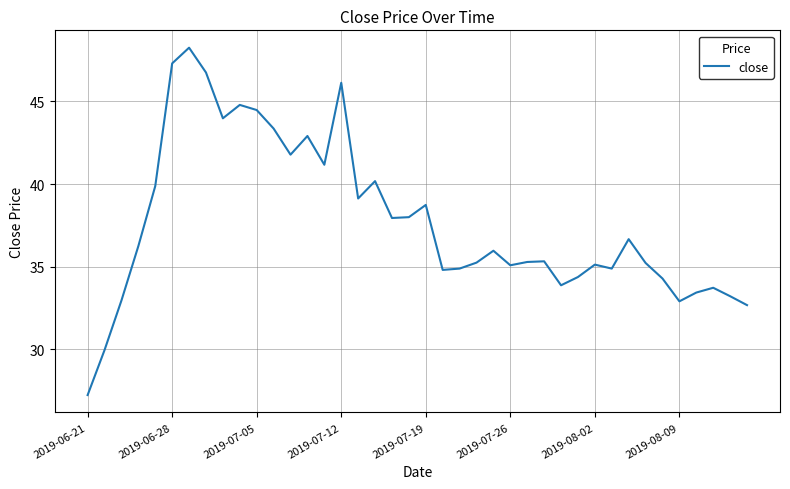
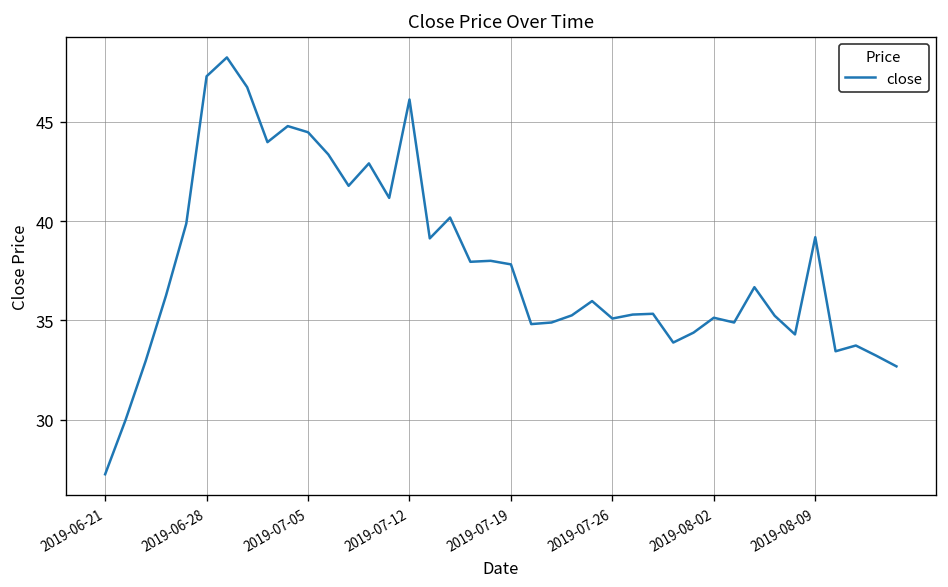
2019-07-19: 38.7 -> 37.8
2019-08-09: 32.9 -> 39.2
